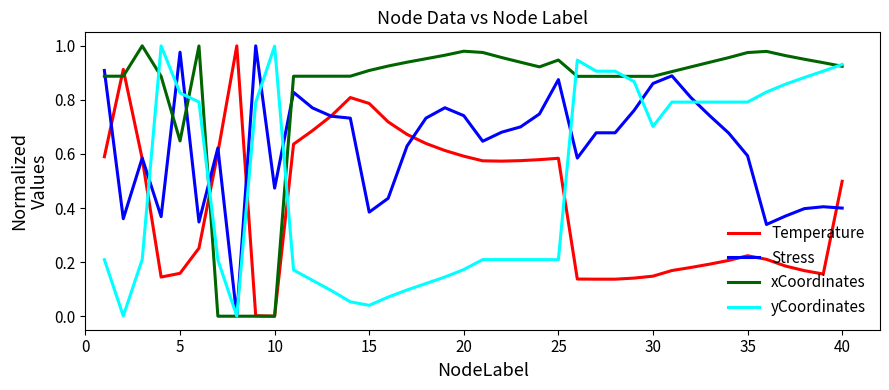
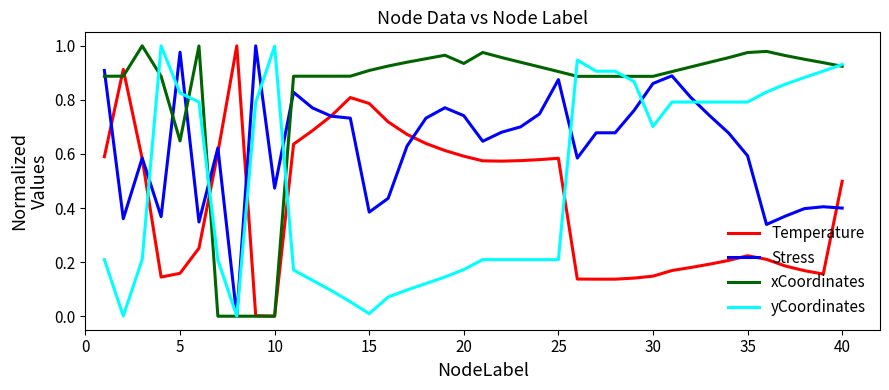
yCoordinates, 15: 0.04 -> 0.01
xCoordinates, 20: 0.98 -> 0.93
xCoordinates, 25: 0.95 -> 0.90
